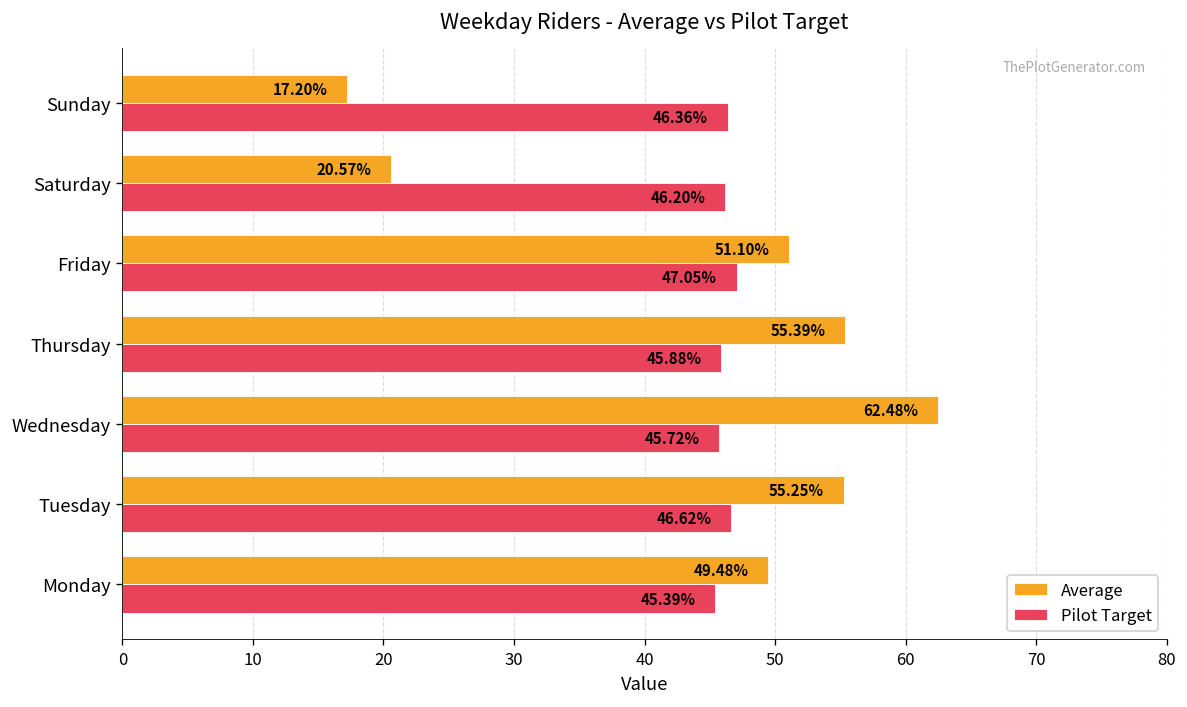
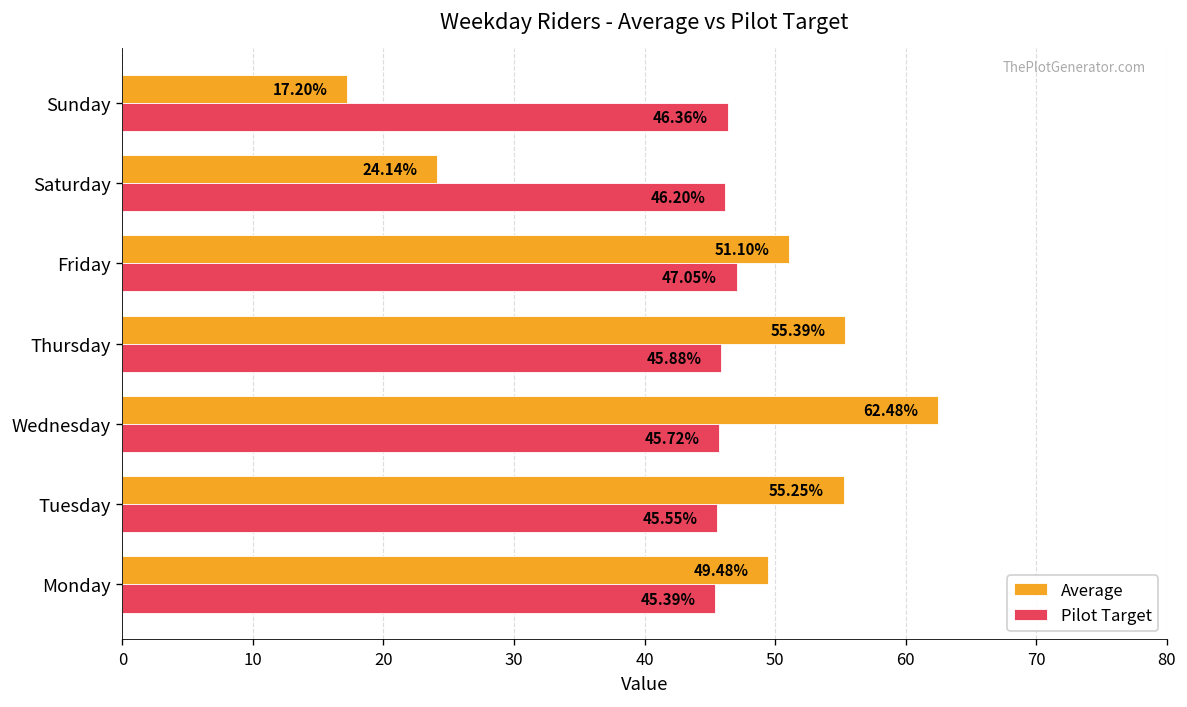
Average, Saturday: 20.57% -> 24.14%
Pilot Target, Tuesday: 46.62% -> 45.55%
